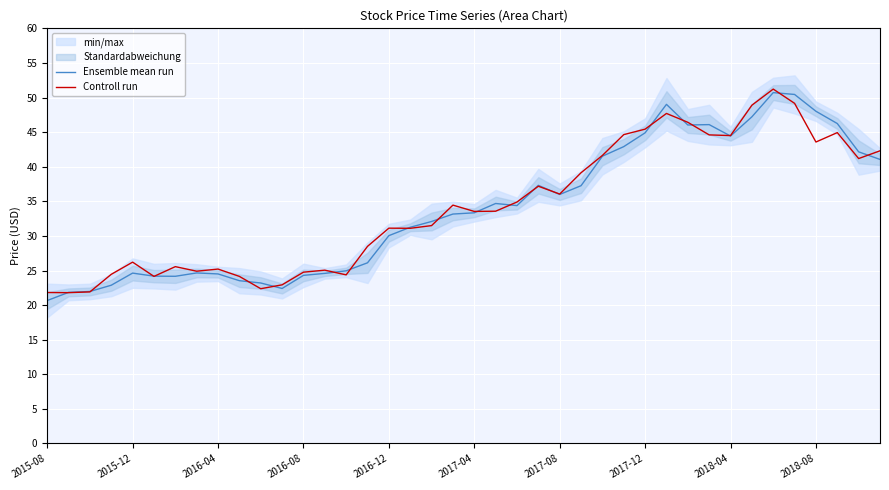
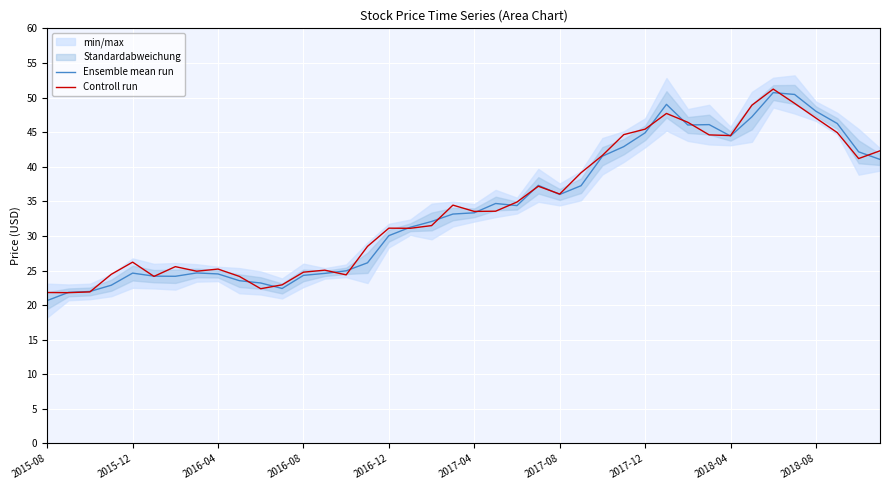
Controll run, 2018-08: 44 -> 47
